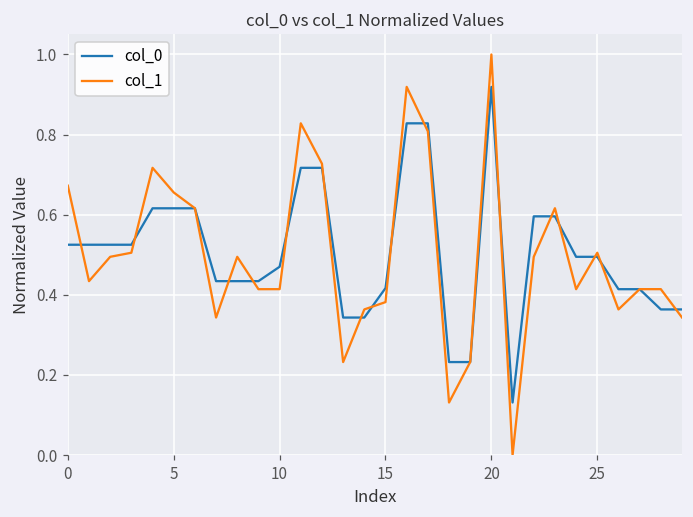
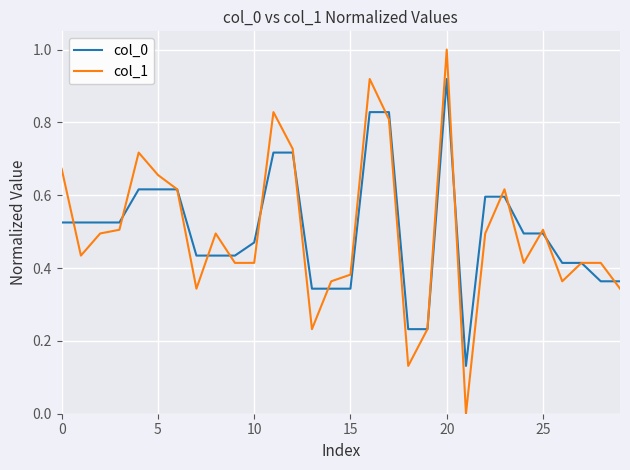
col_0, 15: 0.42 -> 0.34
